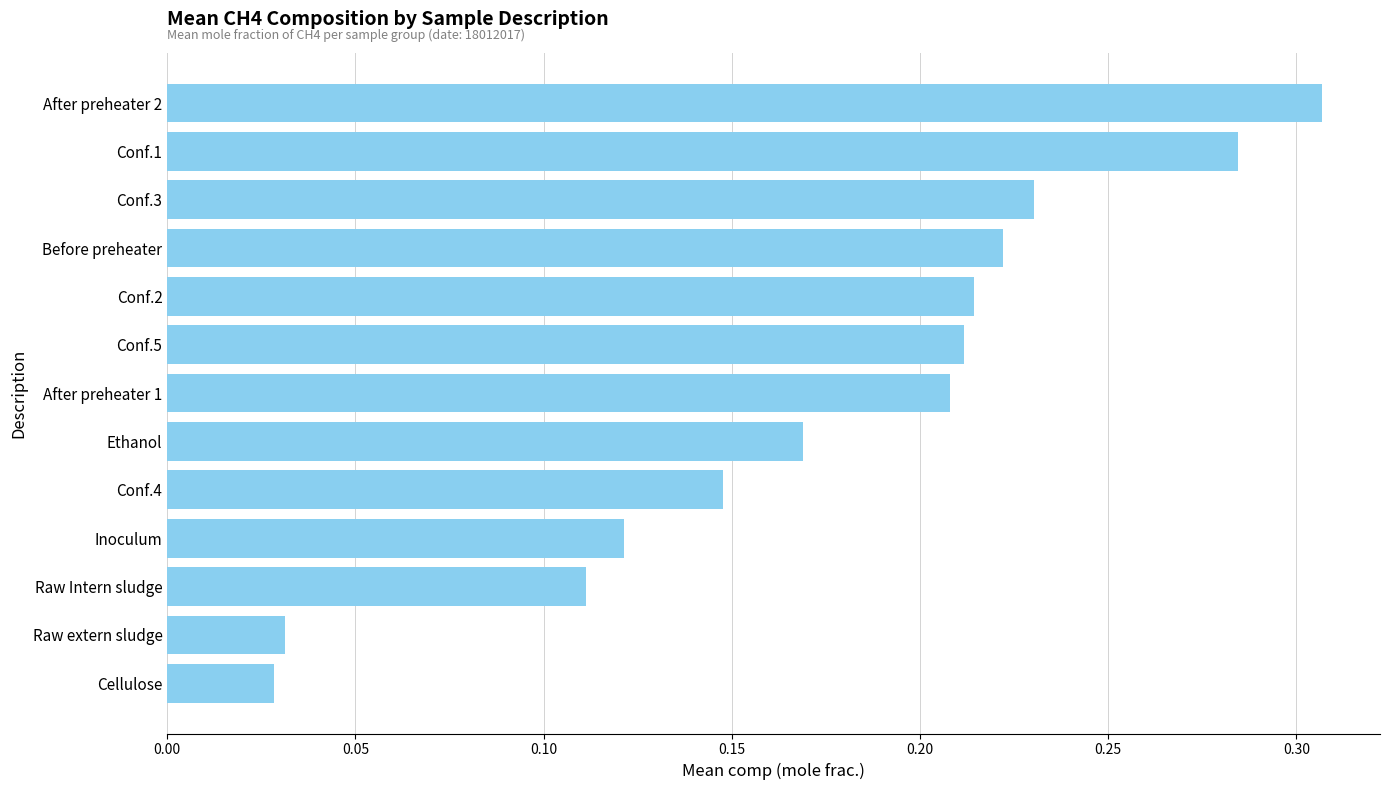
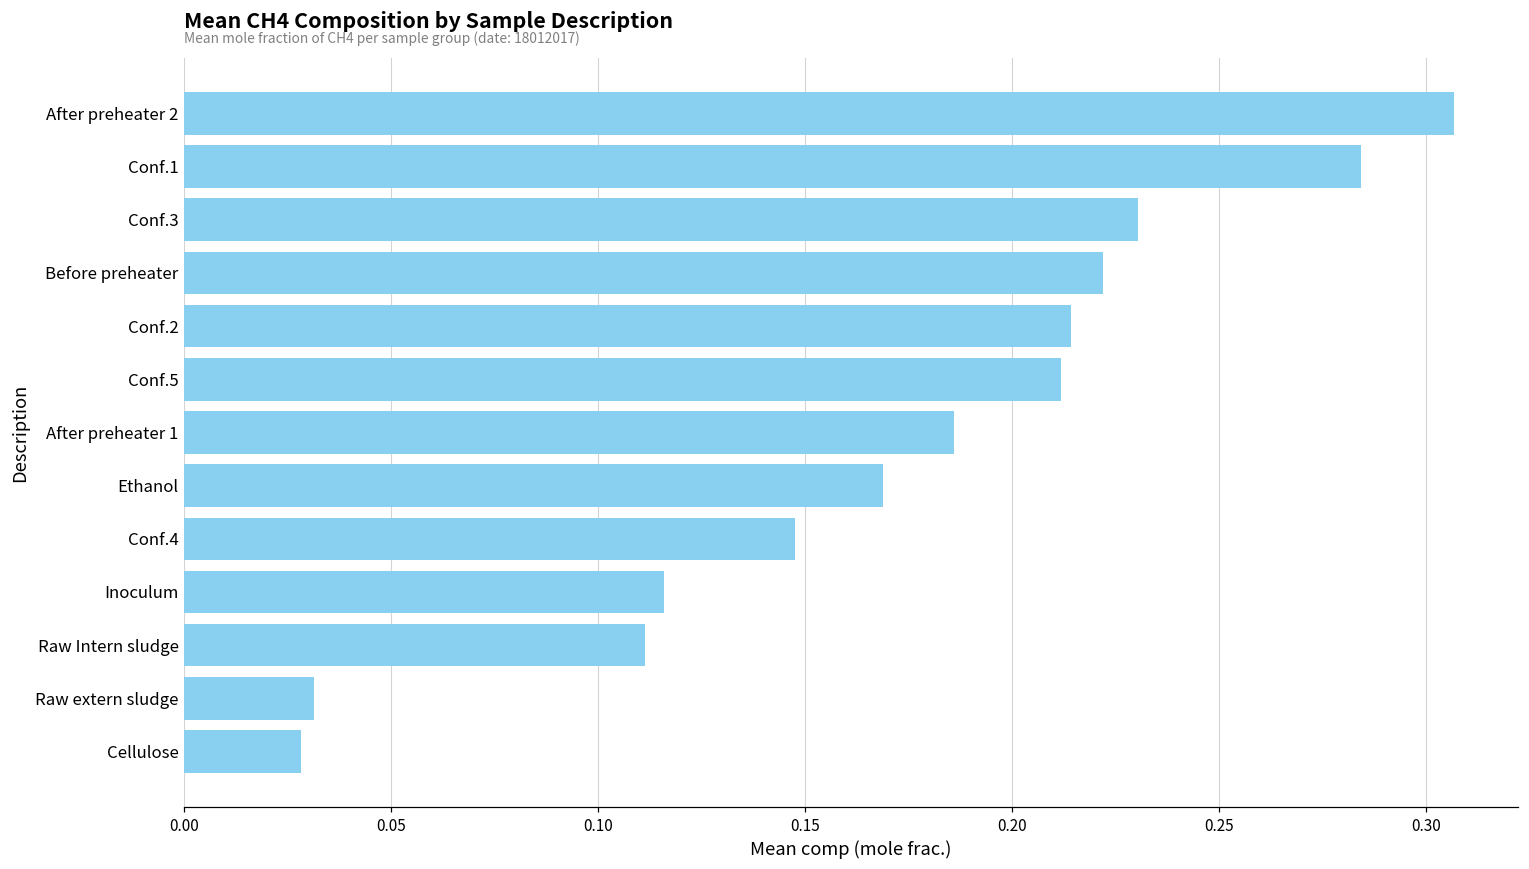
After preheater 1: 0.208 -> 0.186
Inoculum: 0.121 -> 0.116
